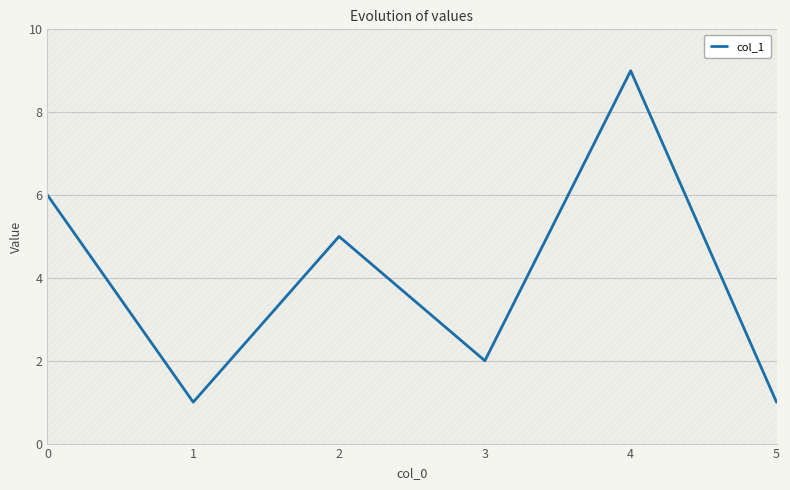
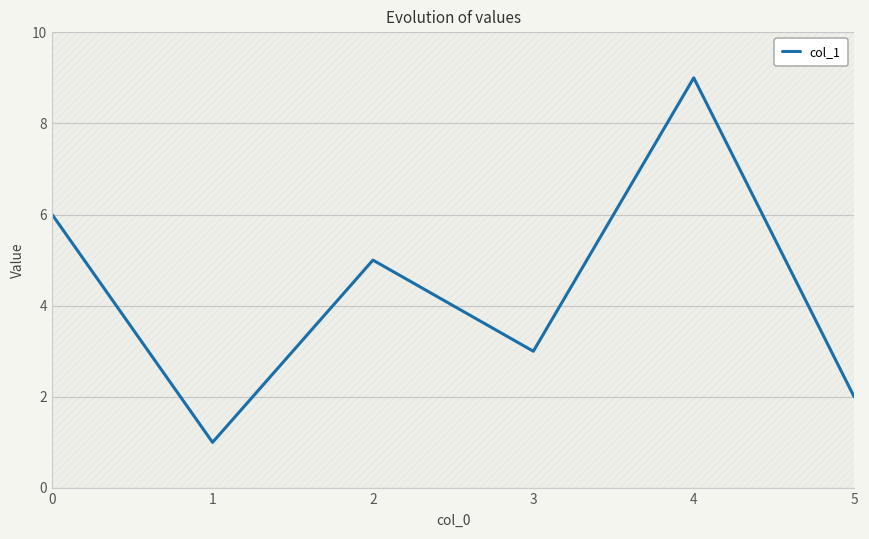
col_1, 3: 2 -> 3
col_1, 5: 1 -> 2
